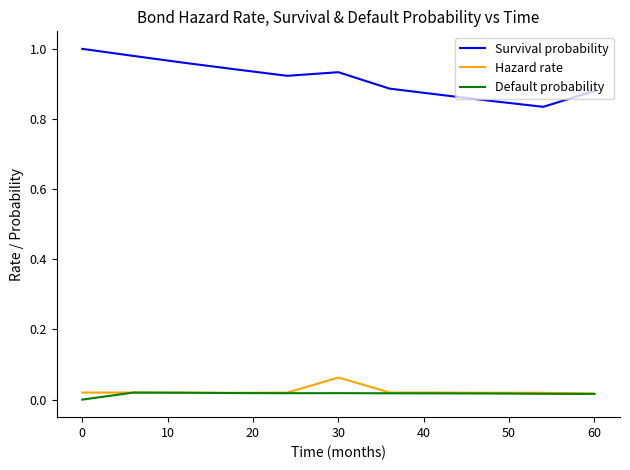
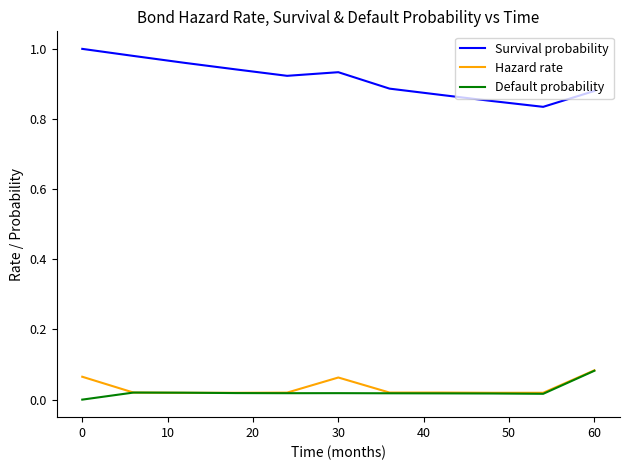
Hazard rate, 0: 0.02 -> 0.07
Hazard rate, 60: 0.02 -> 0.08
Default probability, 60: 0.02 -> 0.08
